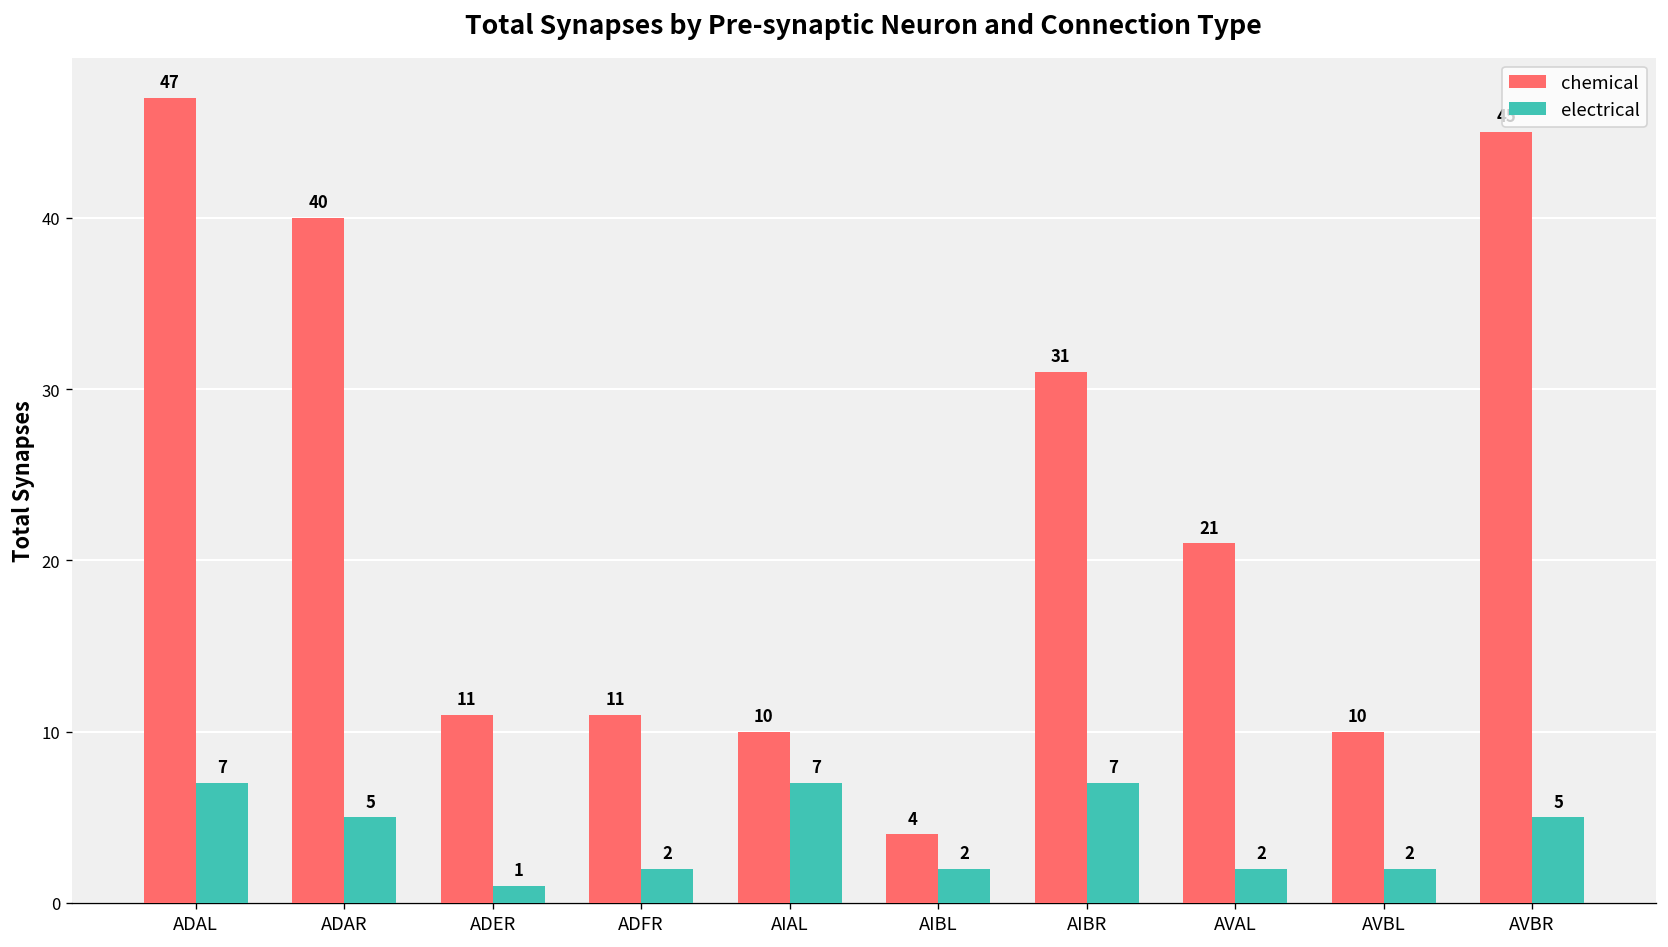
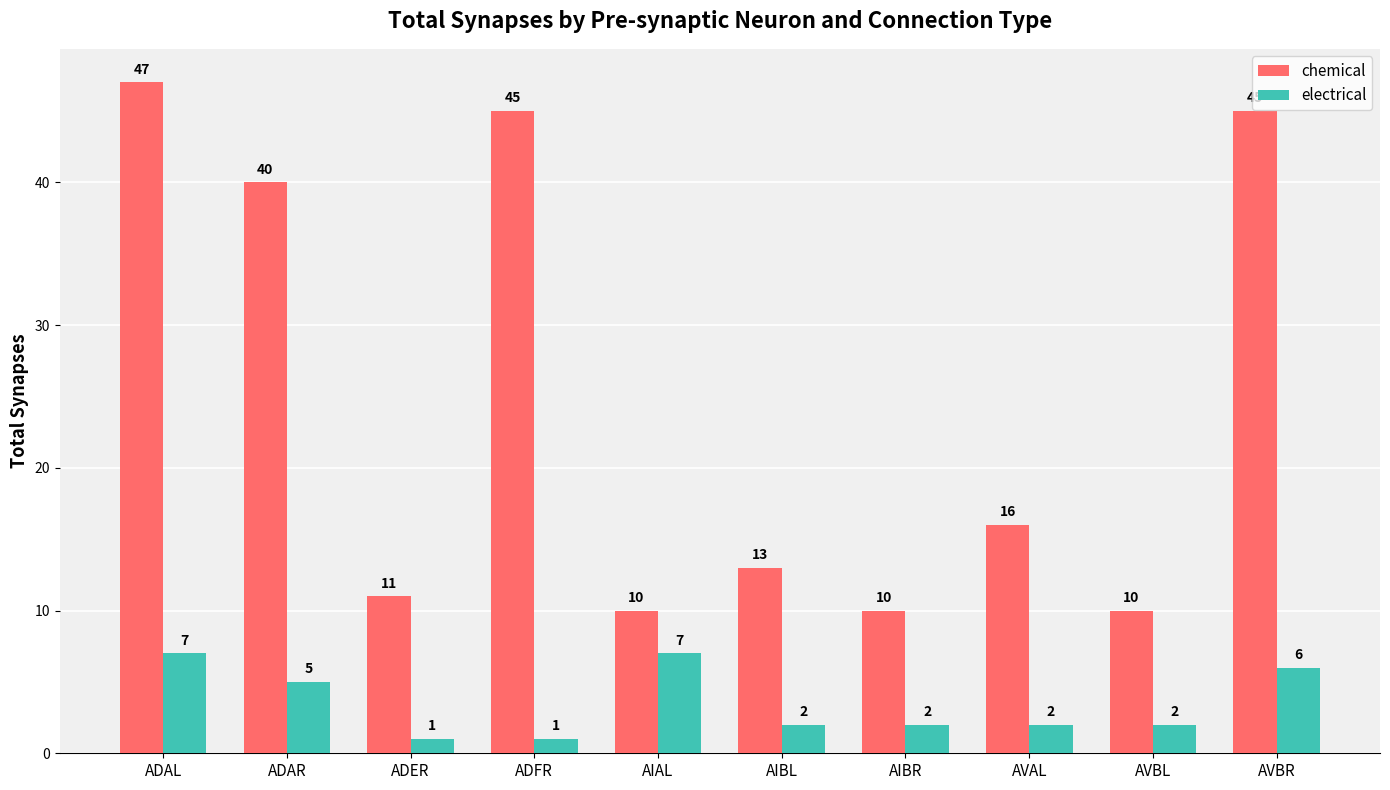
chemical, ADFR: 11 -> 45
electrical, ADFR: 2 -> 1
chemical, AIBL: 4 -> 13
chemical, AIBR: 31 -> 10
electrical, AIBR: 7 -> 2
chemical, AVAL: 21 -> 16
electrical, AVBR: 5 -> 6
